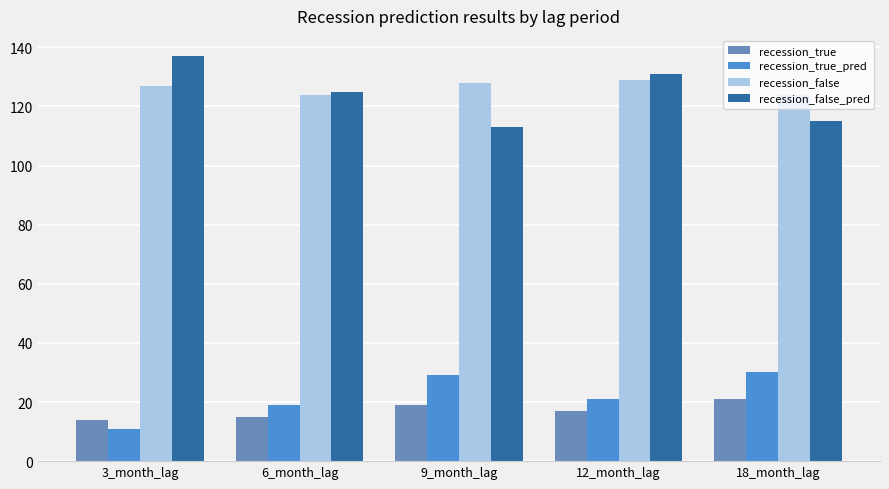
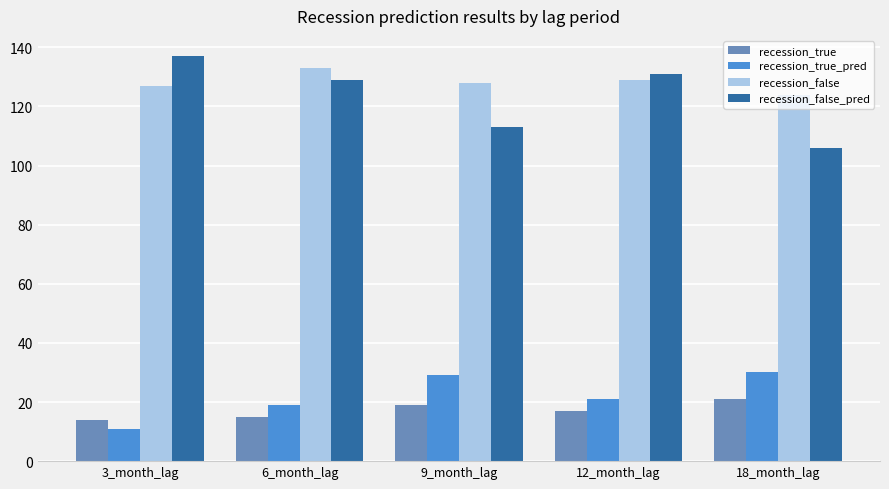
recession_false, 6_month_lag: 124 -> 133
recession_false_pred, 6_month_lag: 125 -> 129
recession_false_pred, 18_month_lag: 115 -> 106
